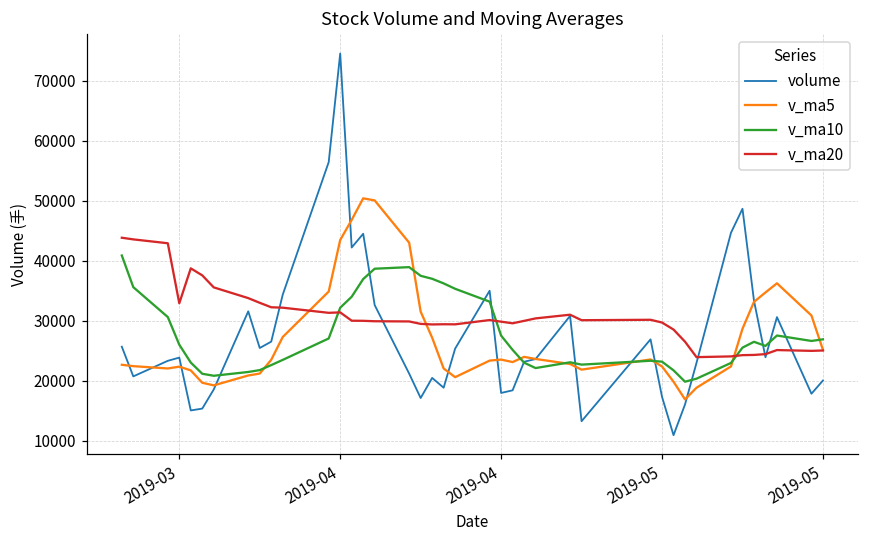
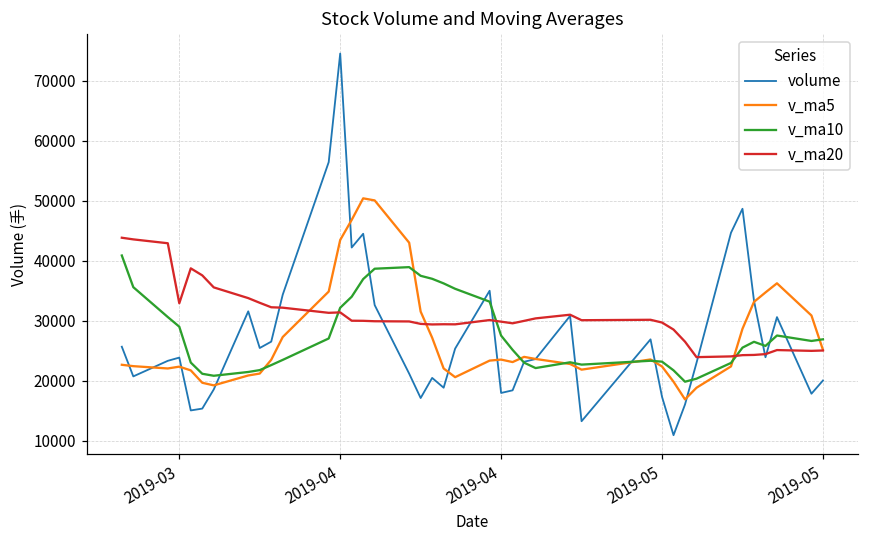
v_ma10, 2019-03: 26000 -> 29000
